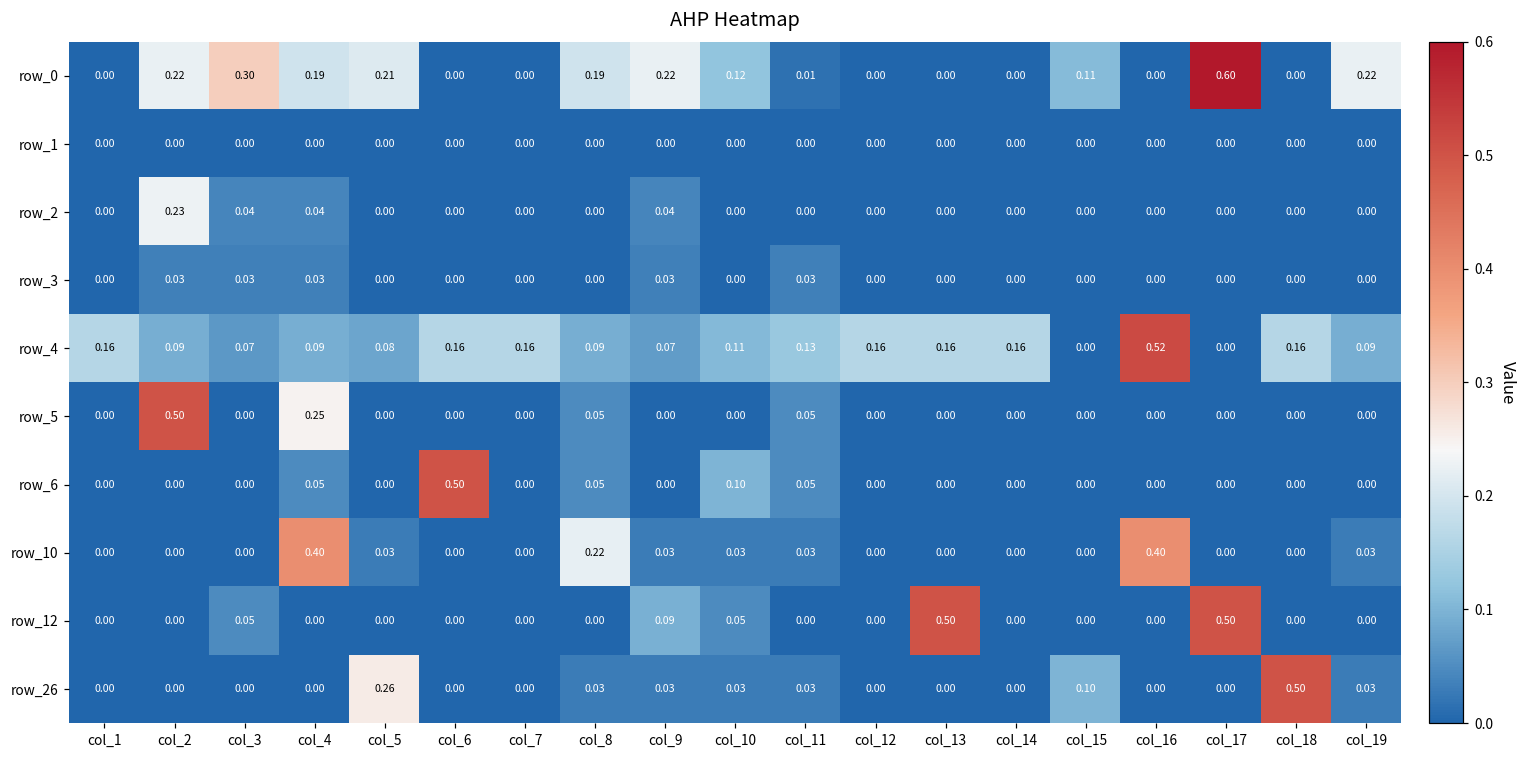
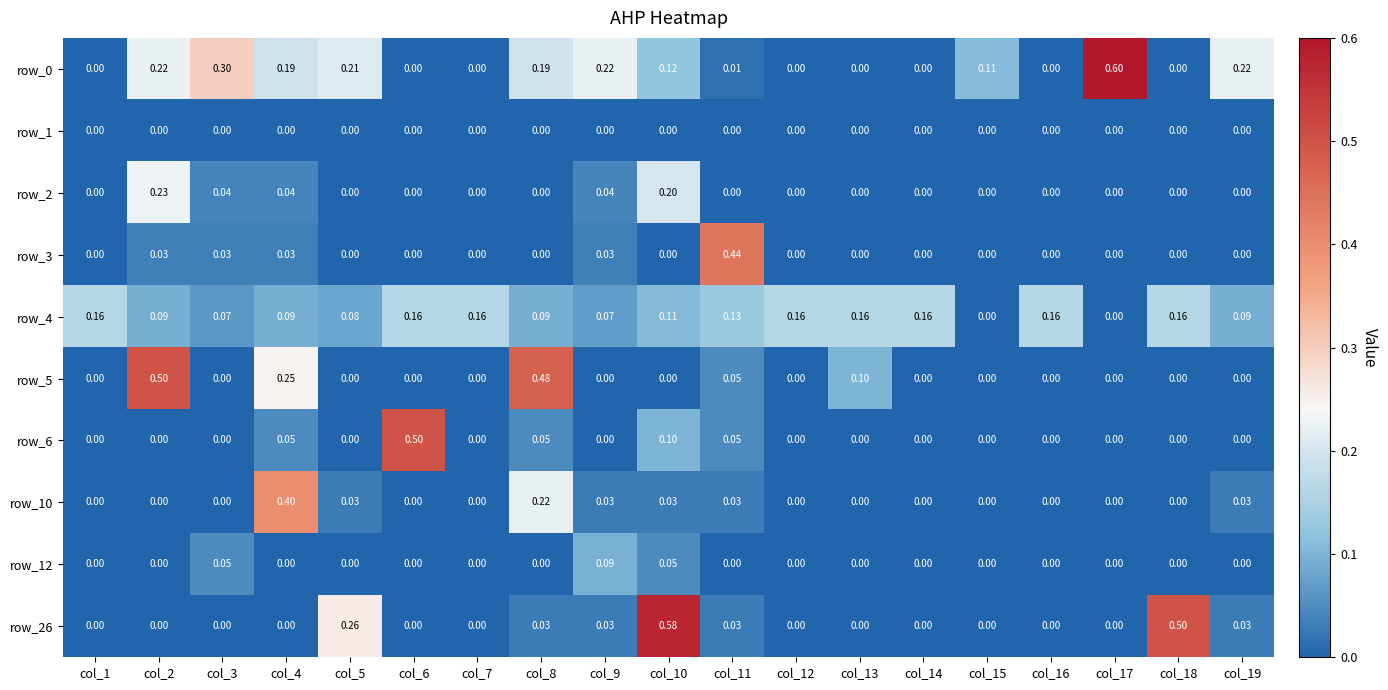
row_2, col_10: 0.00 -> 0.20
row_3, col_11: 0.03 -> 0.44
row_4, col_16: 0.52 -> 0.16
row_5, col_8: 0.05 -> 0.48
row_5, col_13: 0.00 -> 0.10
row_10, col_16: 0.40 -> 0.00
row_12, col_13: 0.50 -> 0.00
row_12, col_17: 0.50 -> 0.00
row_26, col_10: 0.03 -> 0.58
row_26, col_15: 0.10 -> 0.00
